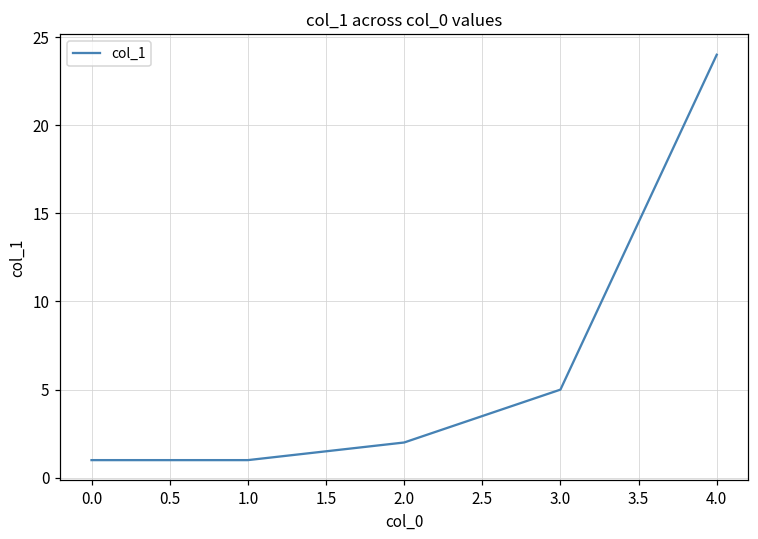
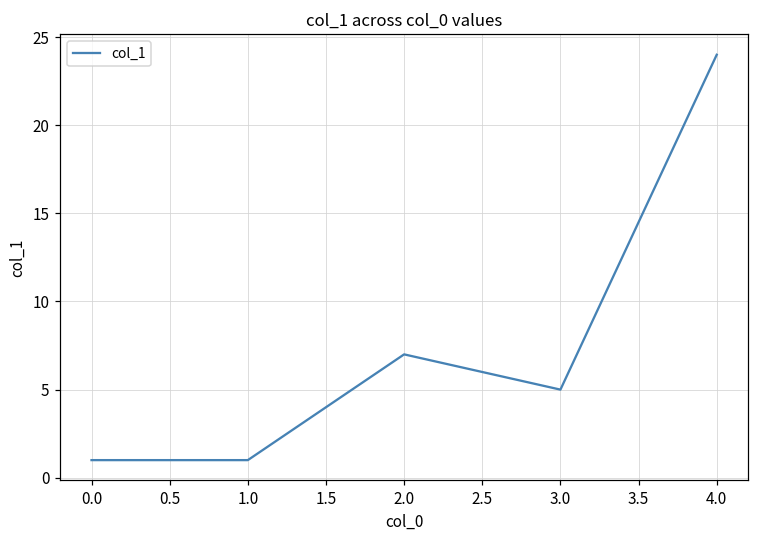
2.0: 2 -> 7
